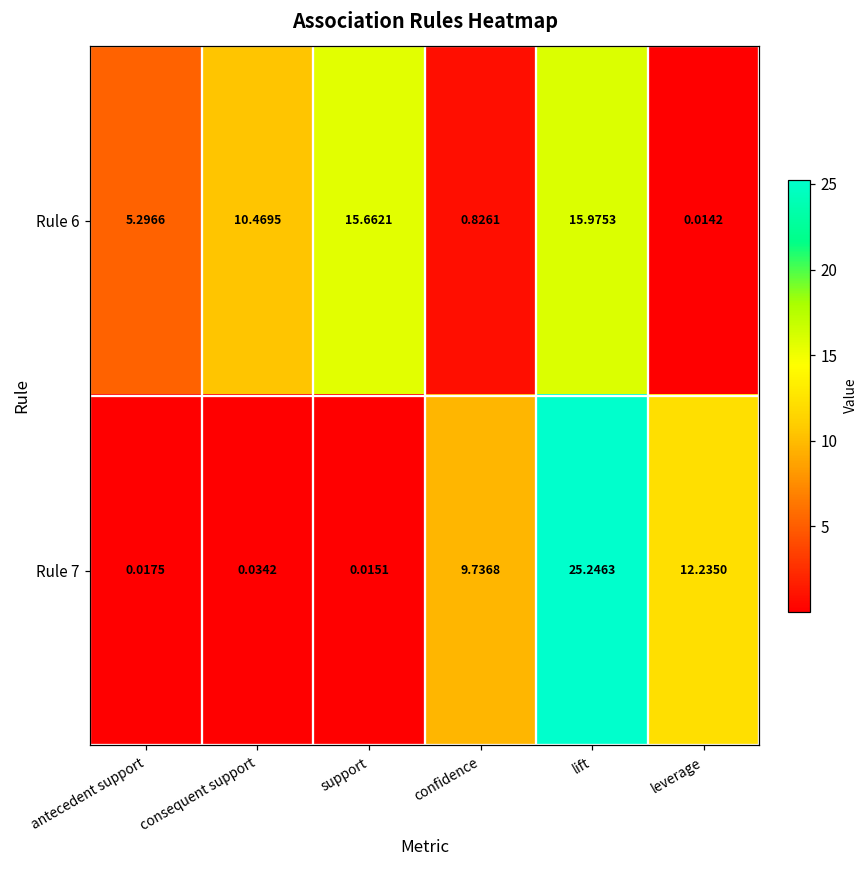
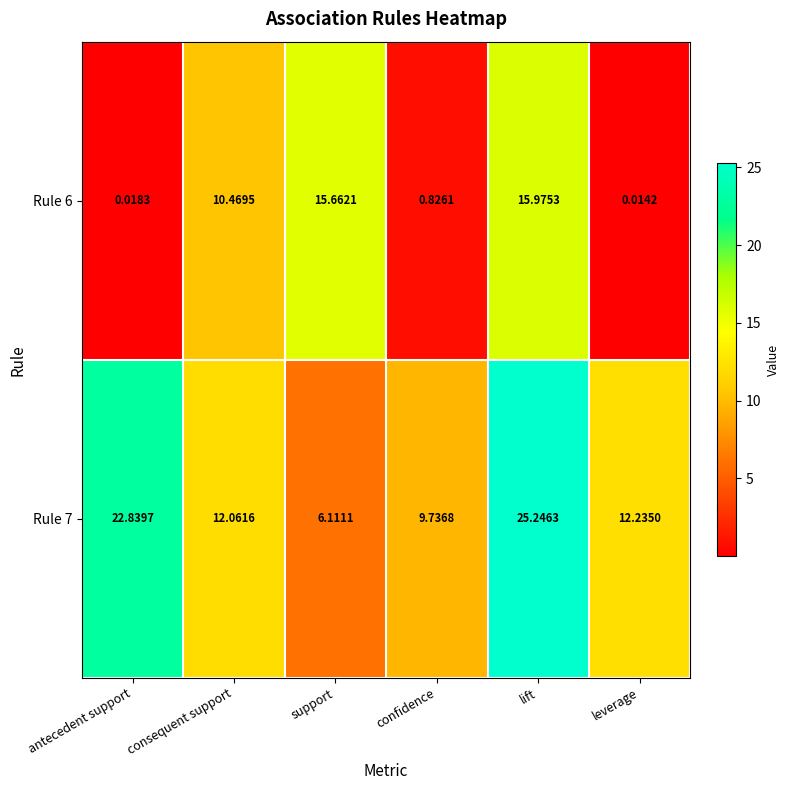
Rule 6, antecedent support: 5.2966 -> 0.0183
Rule 7, antecedent support: 0.0175 -> 22.8397
Rule 7, consequent support: 0.0342 -> 12.0616
Rule 7, support: 0.0151 -> 6.1111
